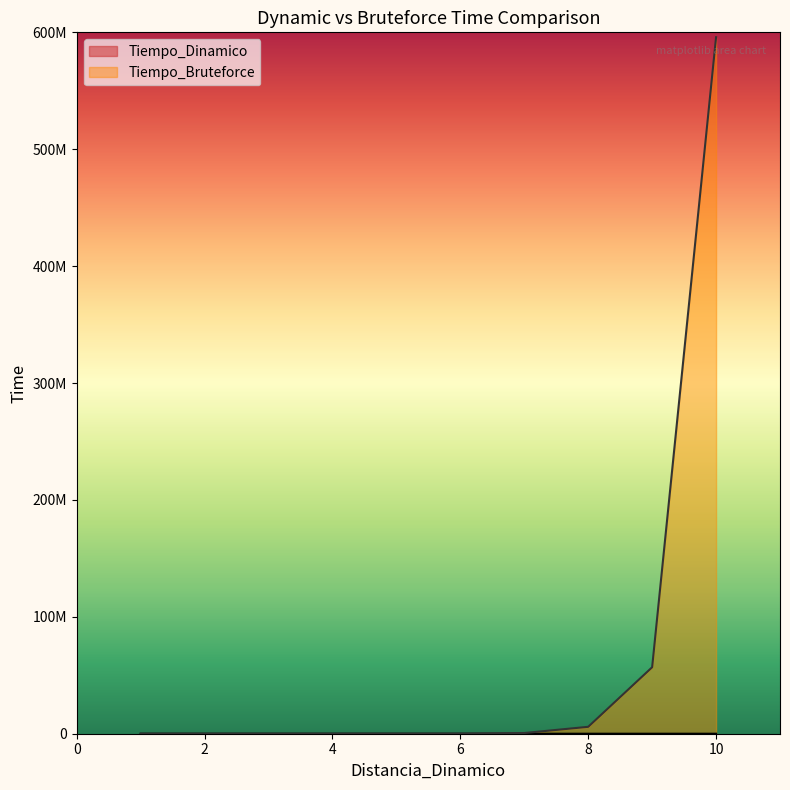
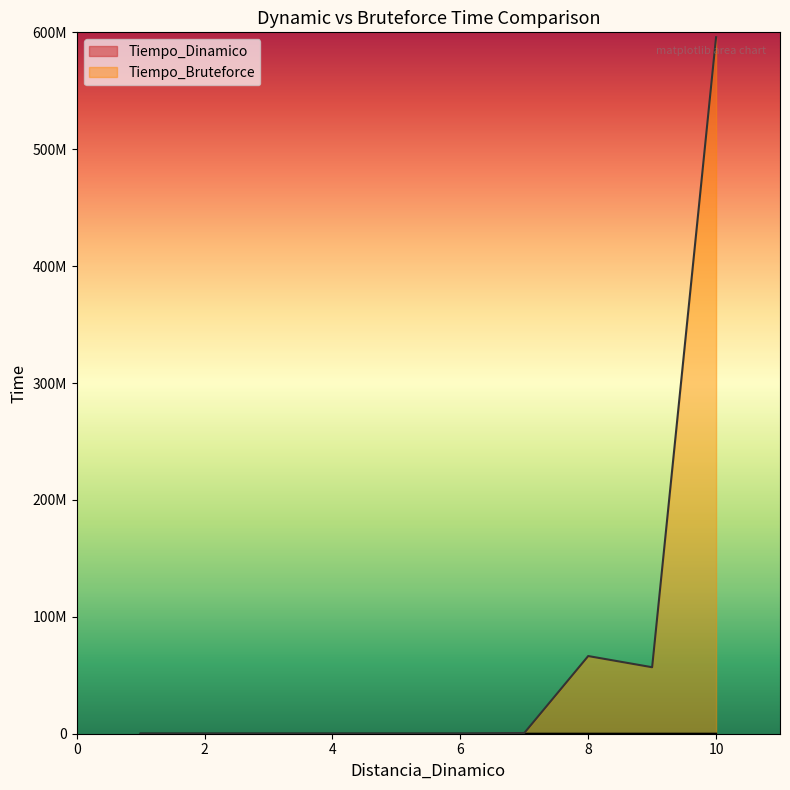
Tiempo_Bruteforce, 8: 6000000 -> 66000000
